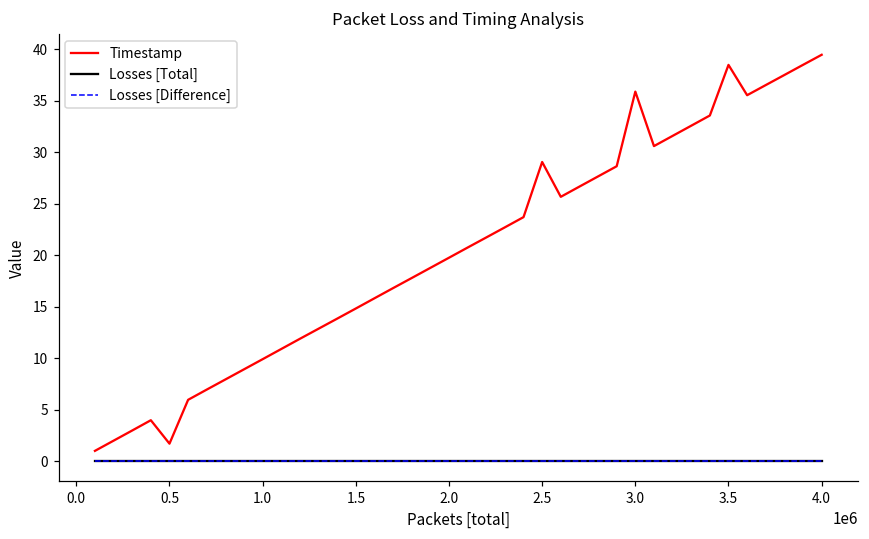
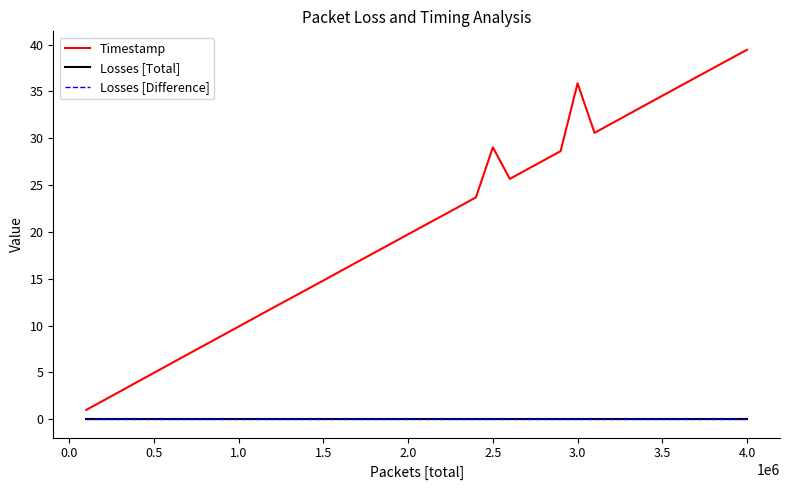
Timestamp, 0.5: 2 -> 5
Timestamp, 3.5: 38 -> 35
